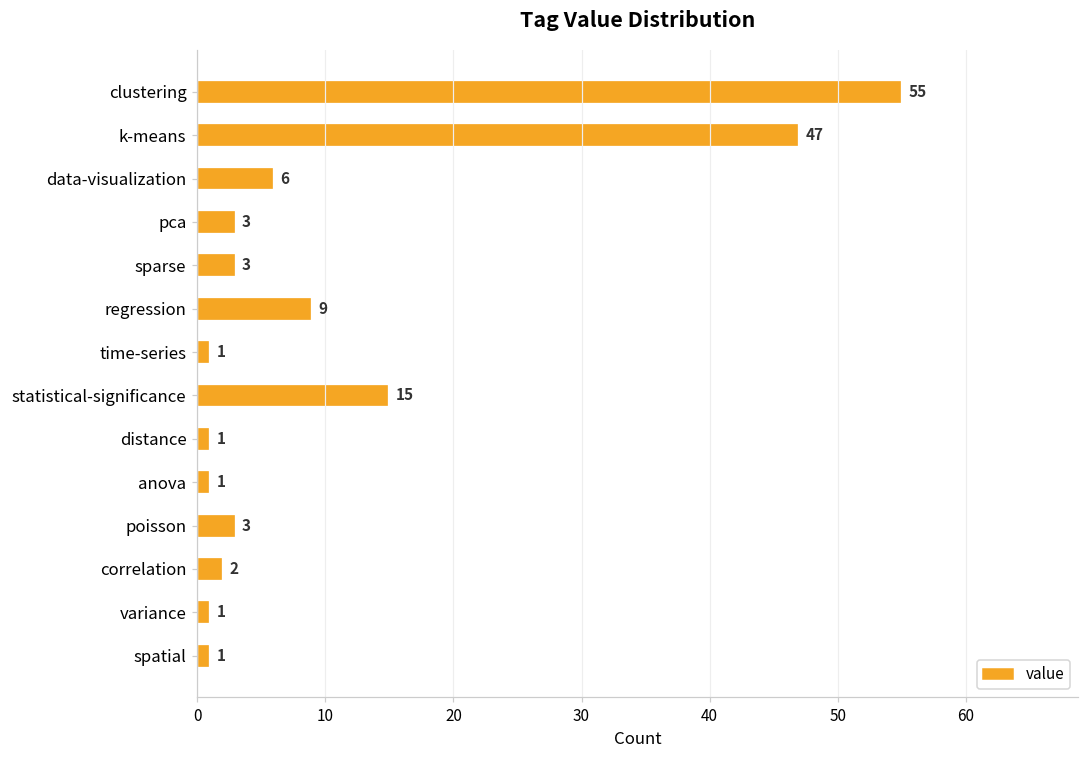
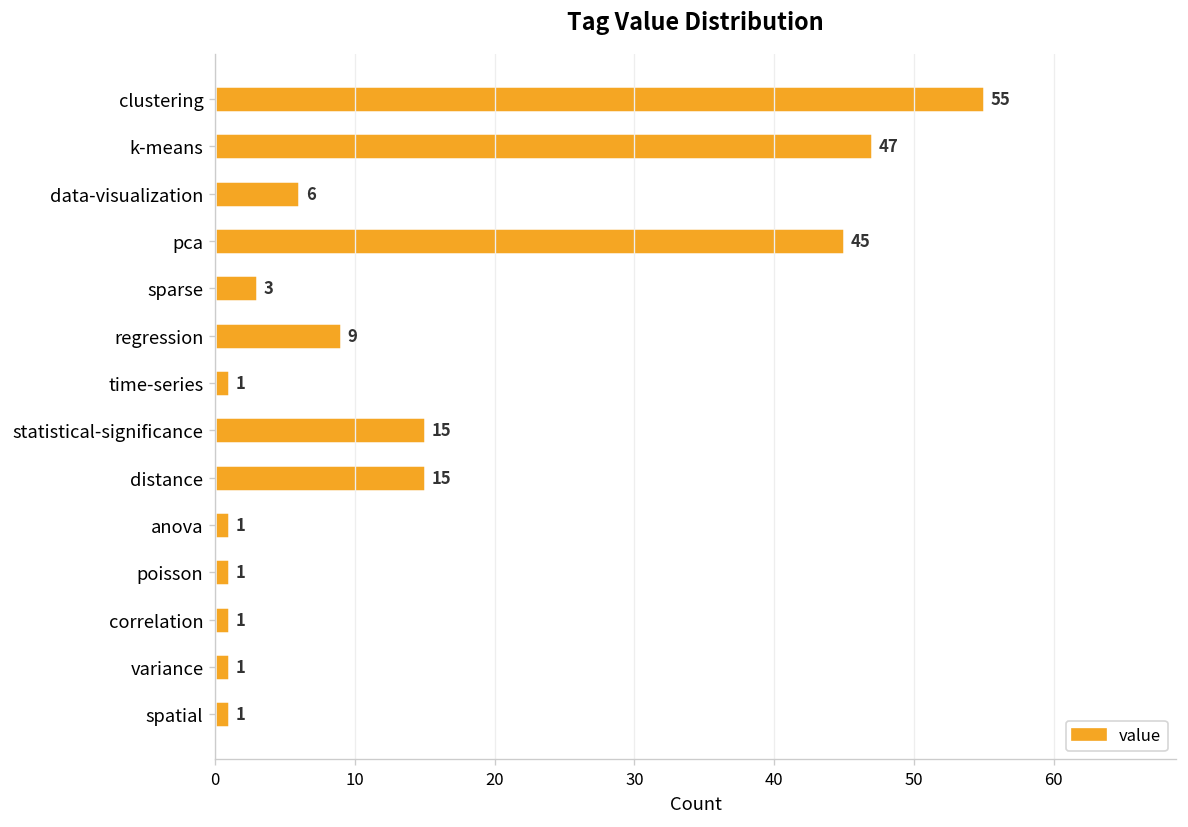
pca: 3 -> 45
distance: 1 -> 15
poisson: 3 -> 1
correlation: 2 -> 1
